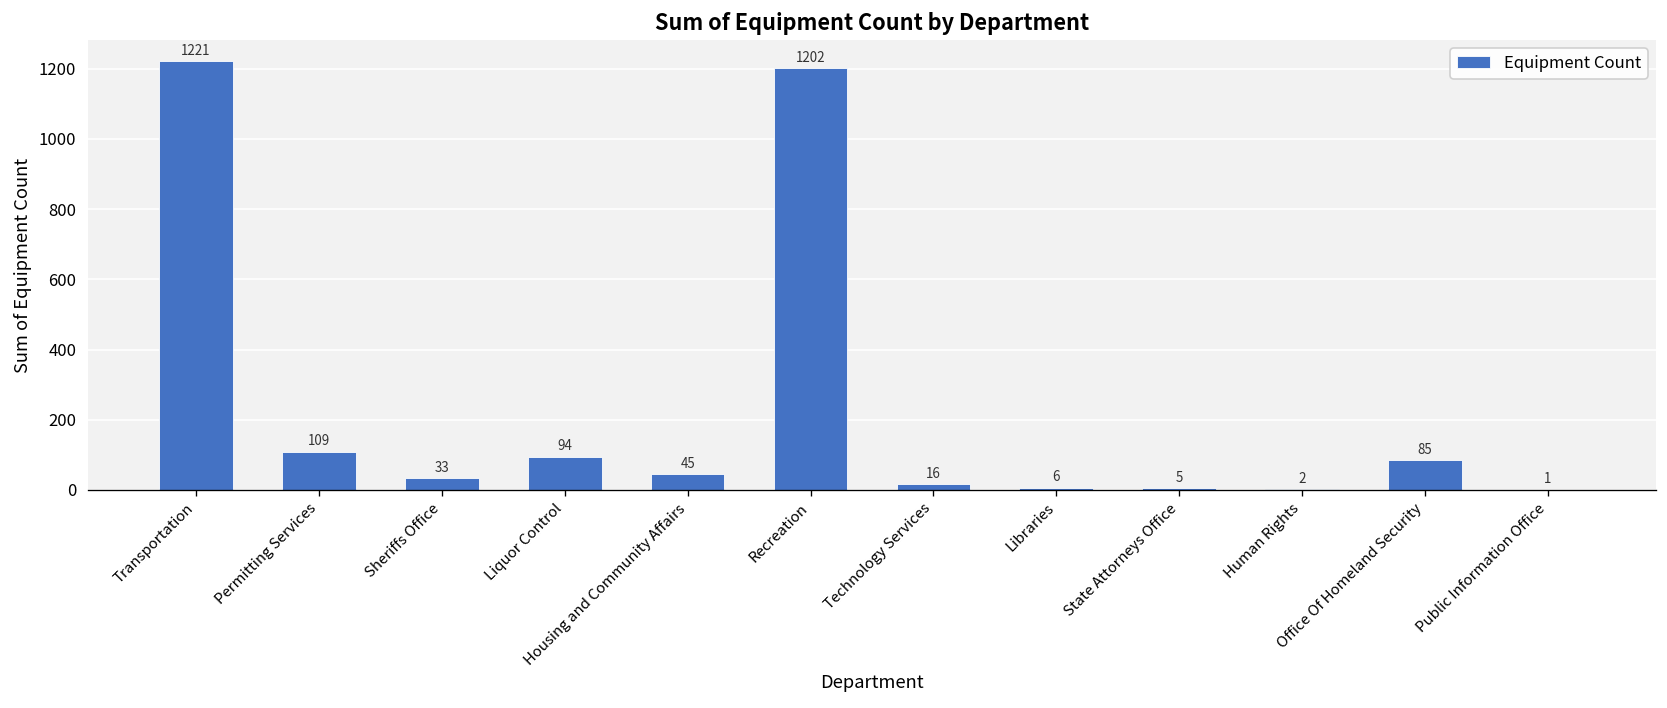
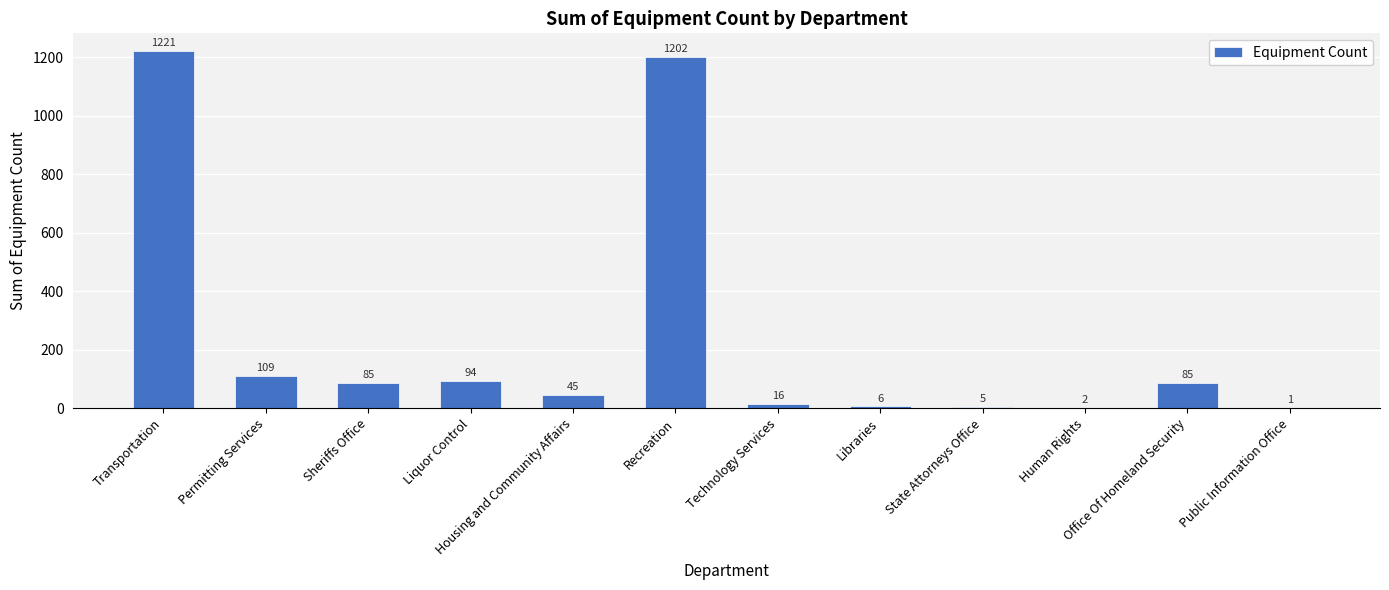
Sheriffs Office: 33 -> 85
